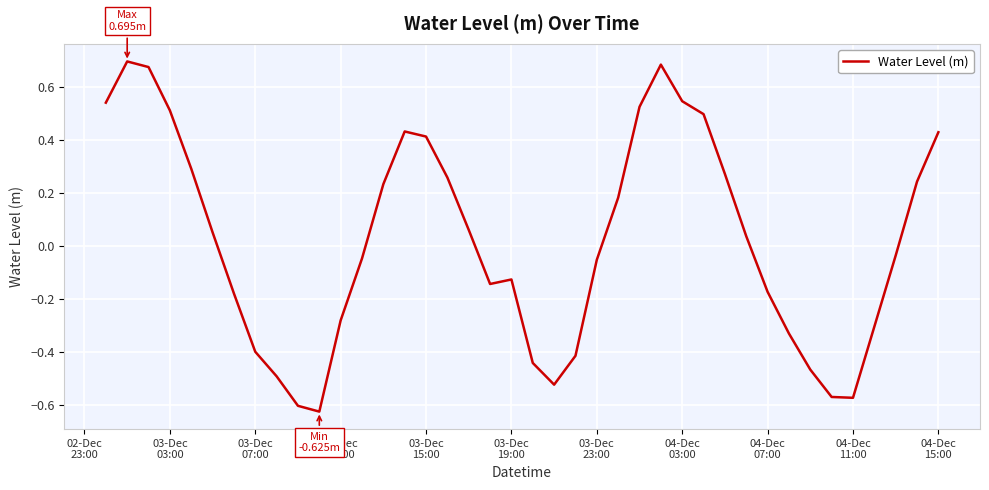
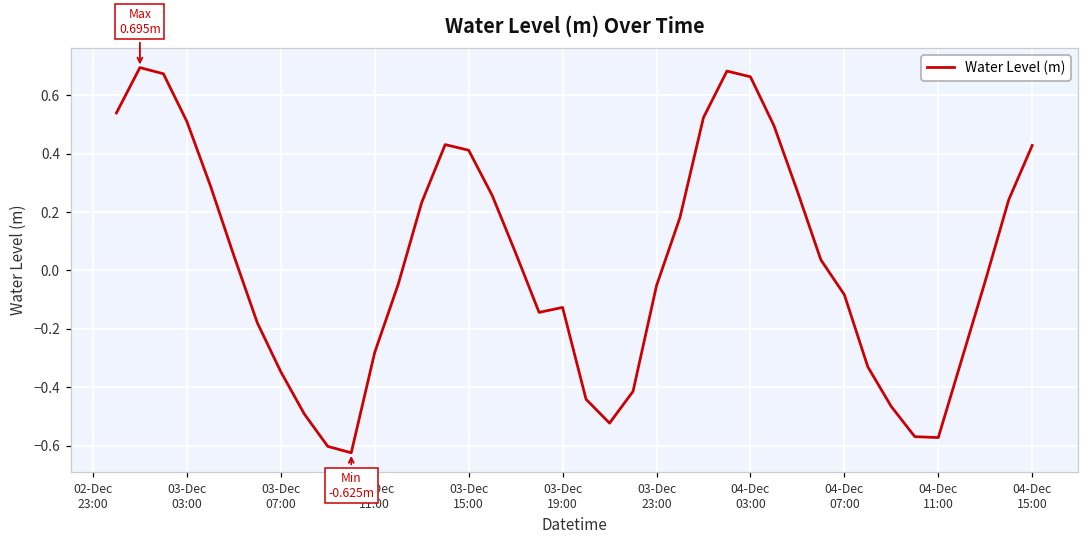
03-Dec 07:00: -0.40 -> -0.35
04-Dec 03:00: 0.54 -> 0.66
04-Dec 07:00: -0.17 -> -0.08
